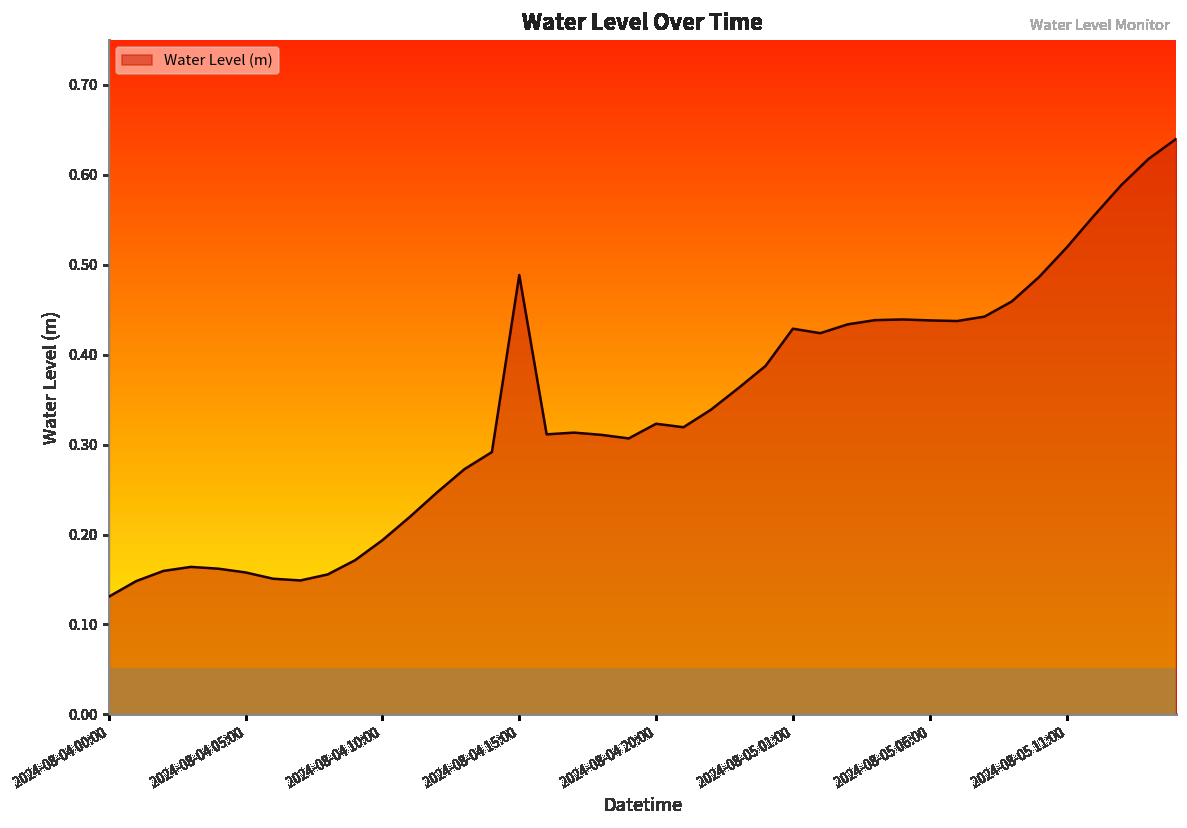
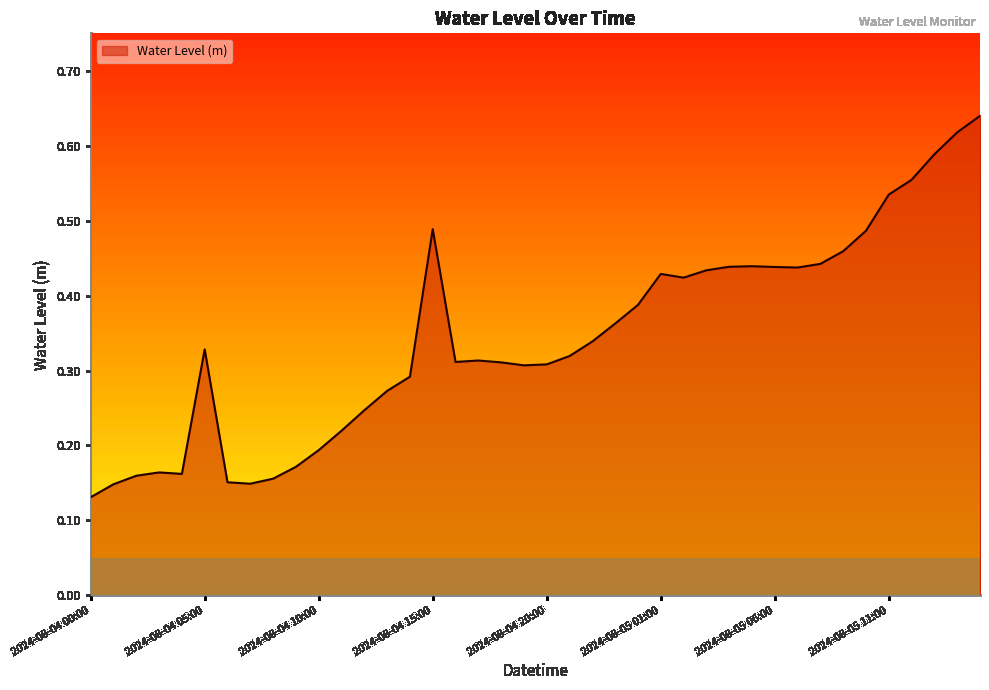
2024-08-04 05:00: 0.16 -> 0.33
2024-08-04 20:00: 0.32 -> 0.31
2024-08-05 11:00: 0.52 -> 0.53
